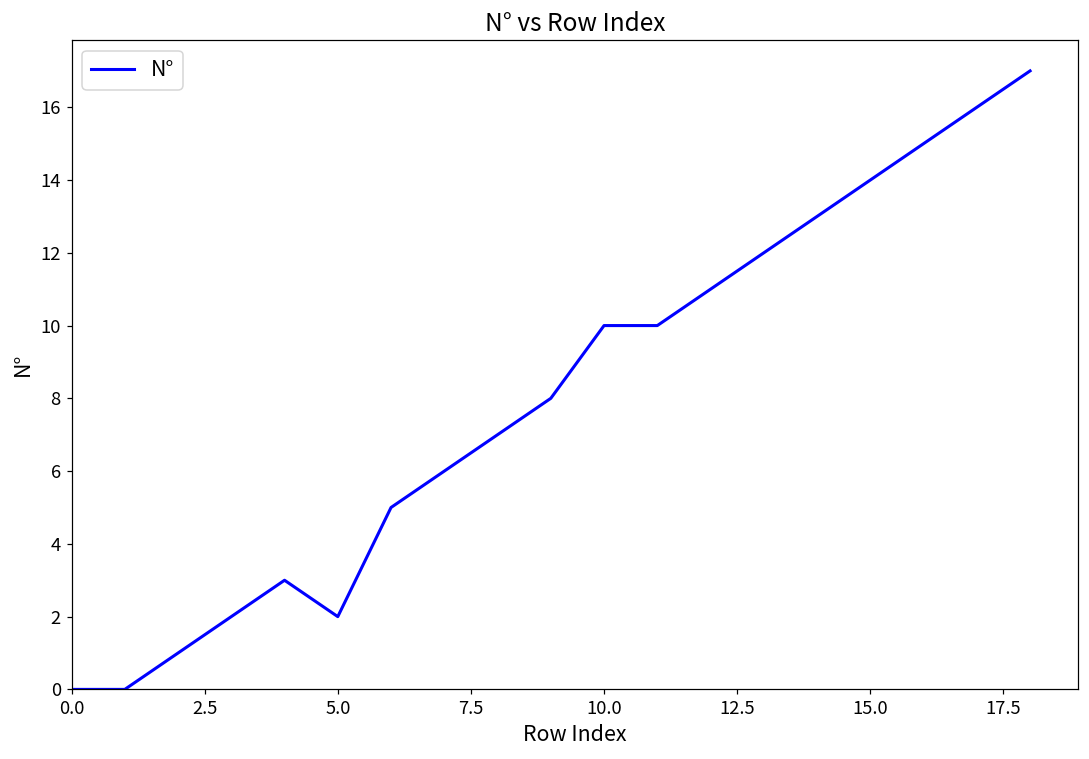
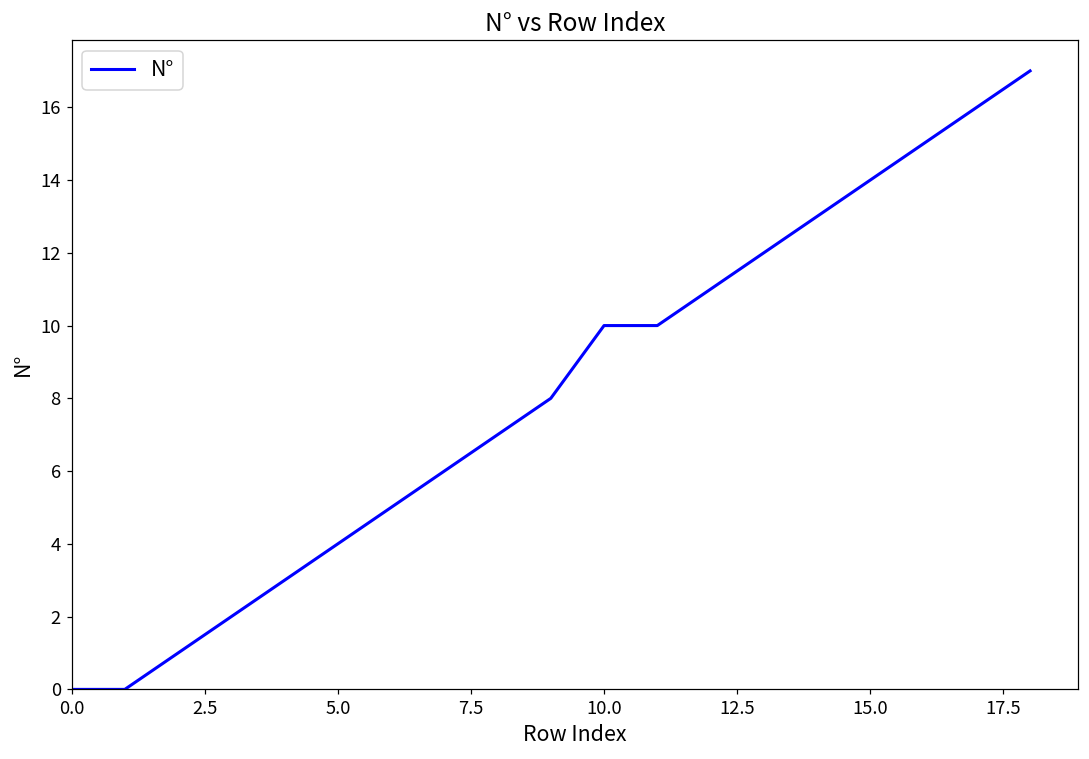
5.0: 2 -> 4
